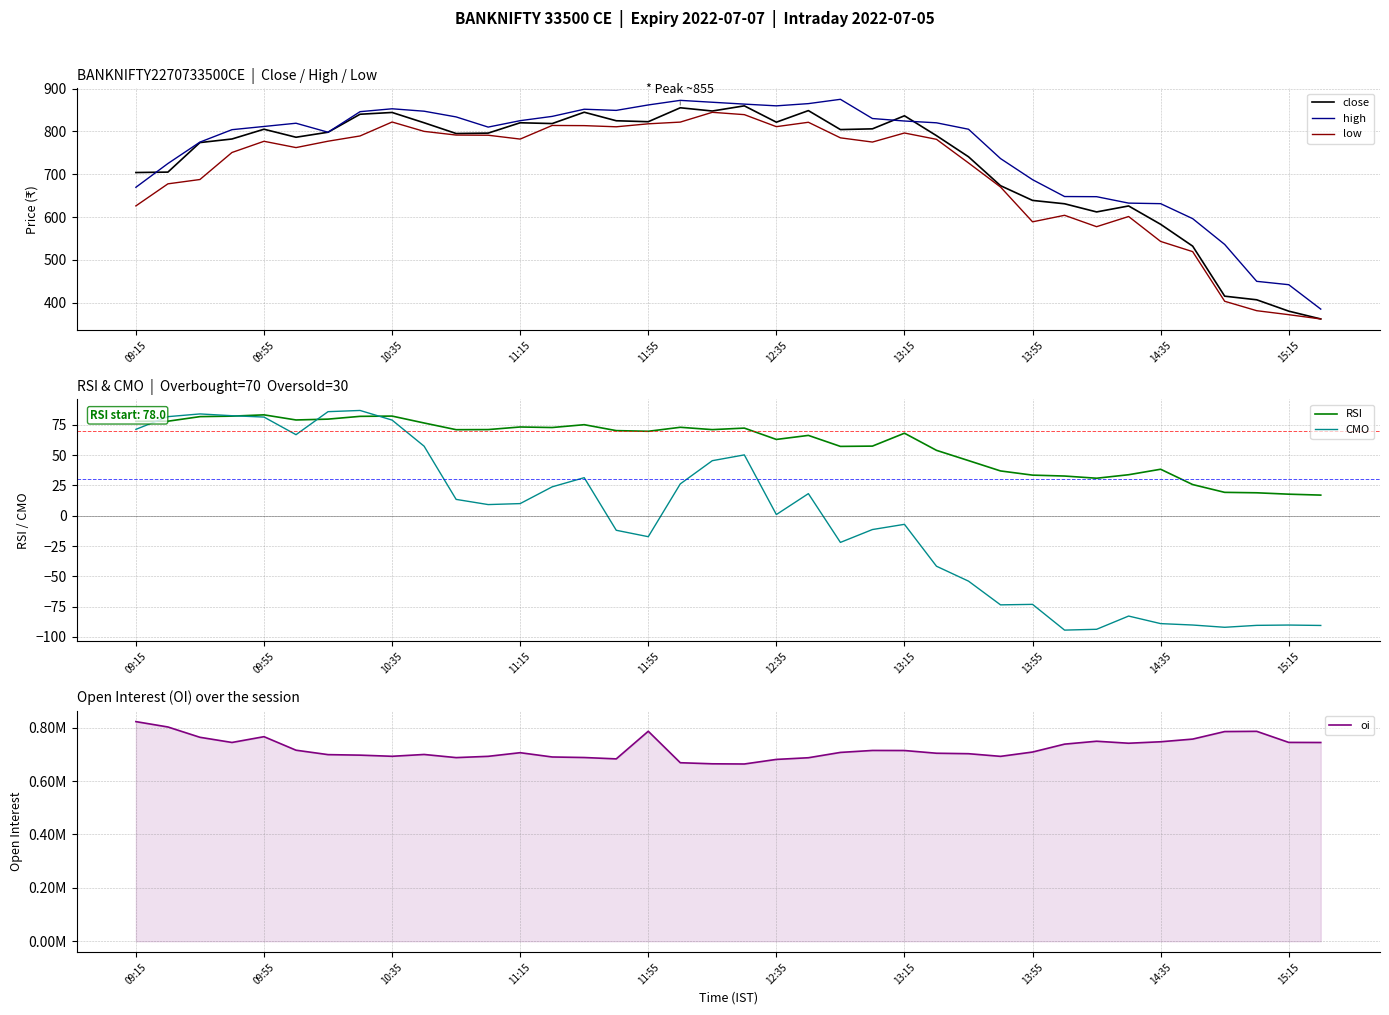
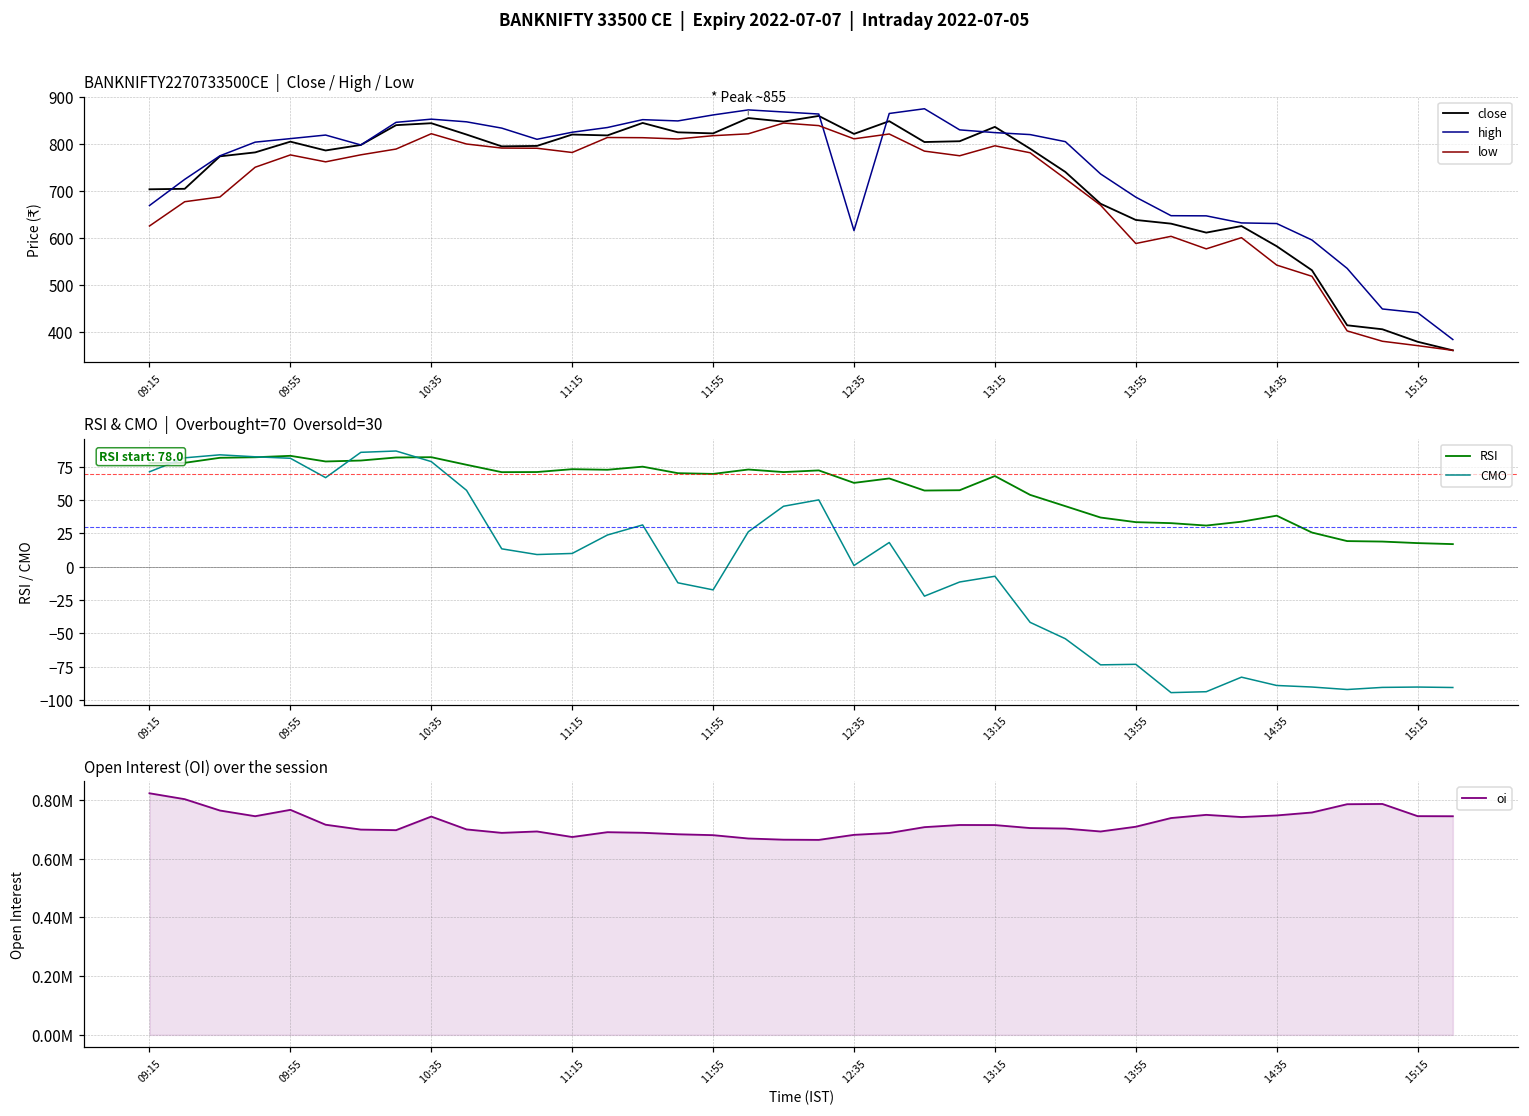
BANKNIFTY2270733500CE | Close / High / Low, high, 12:35: 860 -> 620
Open Interest (OI) over the session, 10:35: 690000 -> 740000
Open Interest (OI) over the session, 11:15: 710000 -> 670000
Open Interest (OI) over the session, 11:55: 790000 -> 680000
